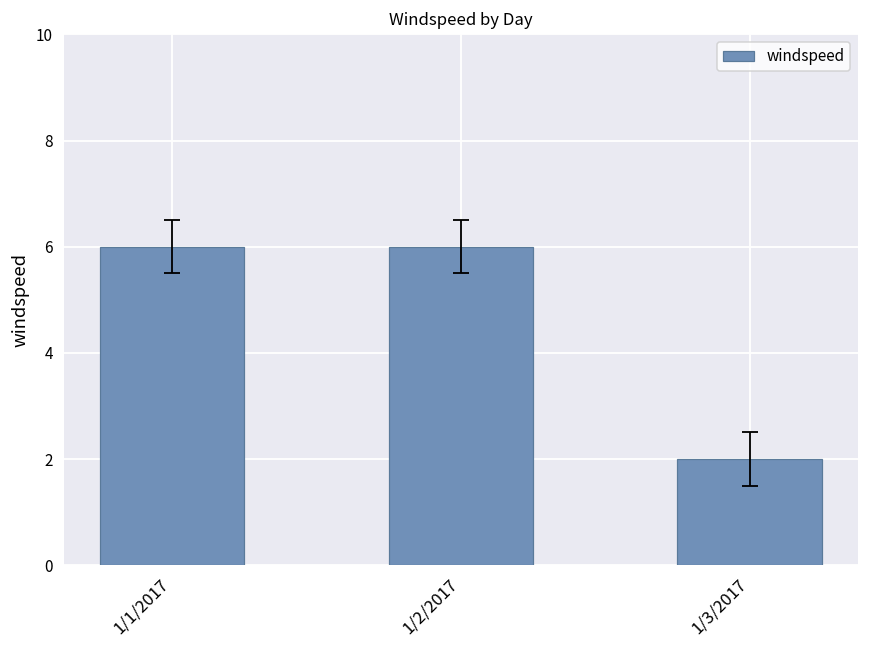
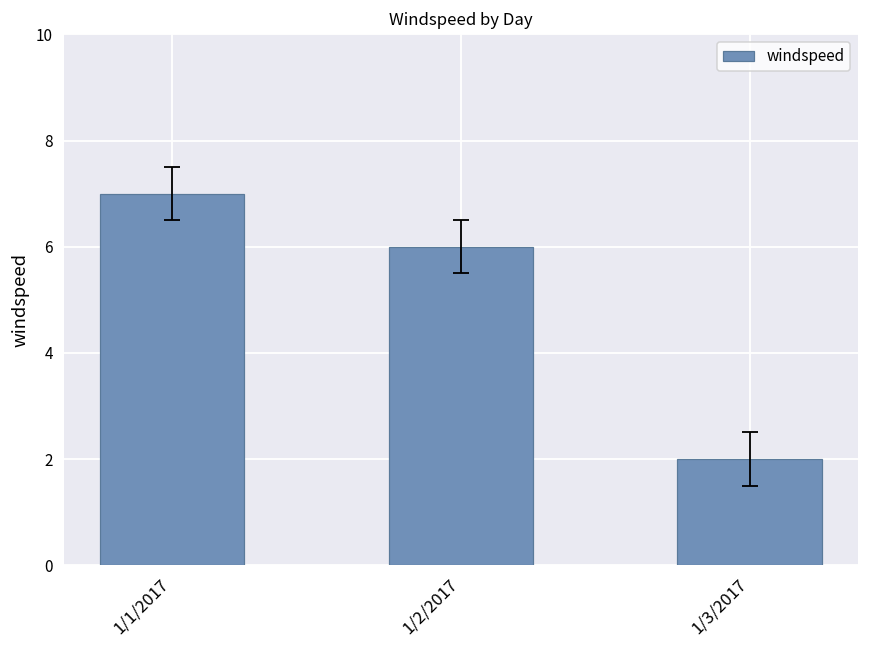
windspeed, 1/1/2017: 6 -> 7
